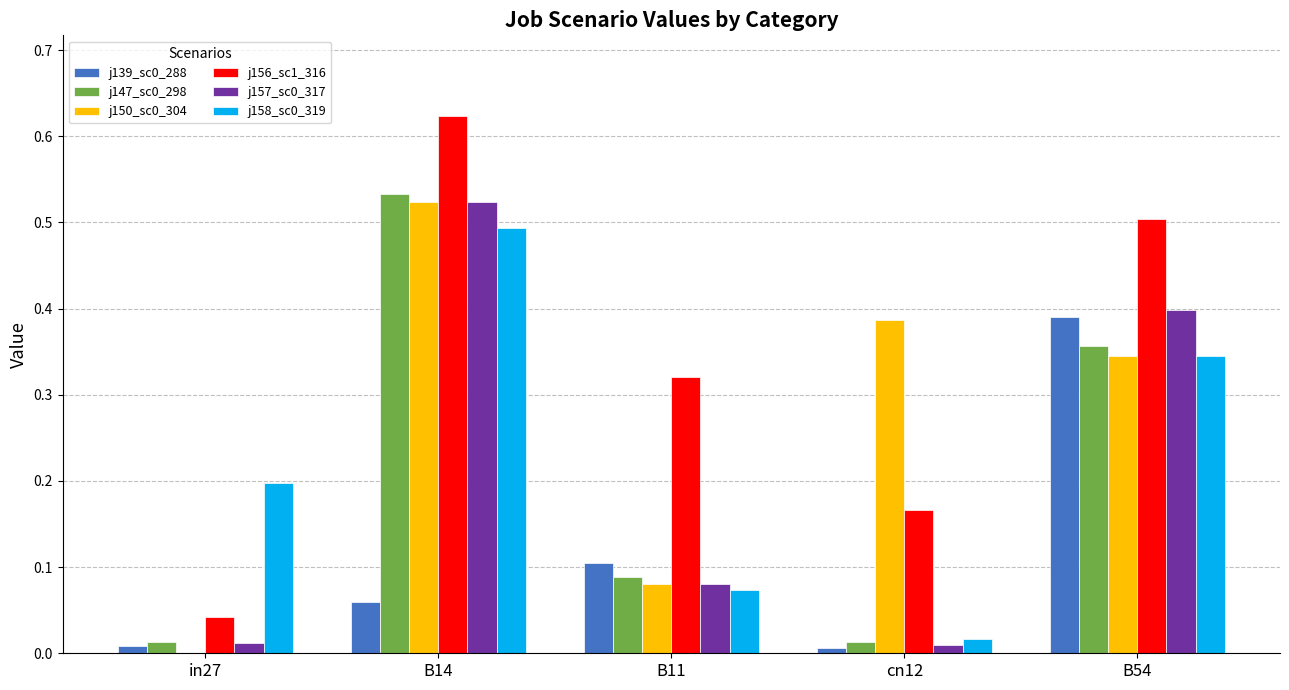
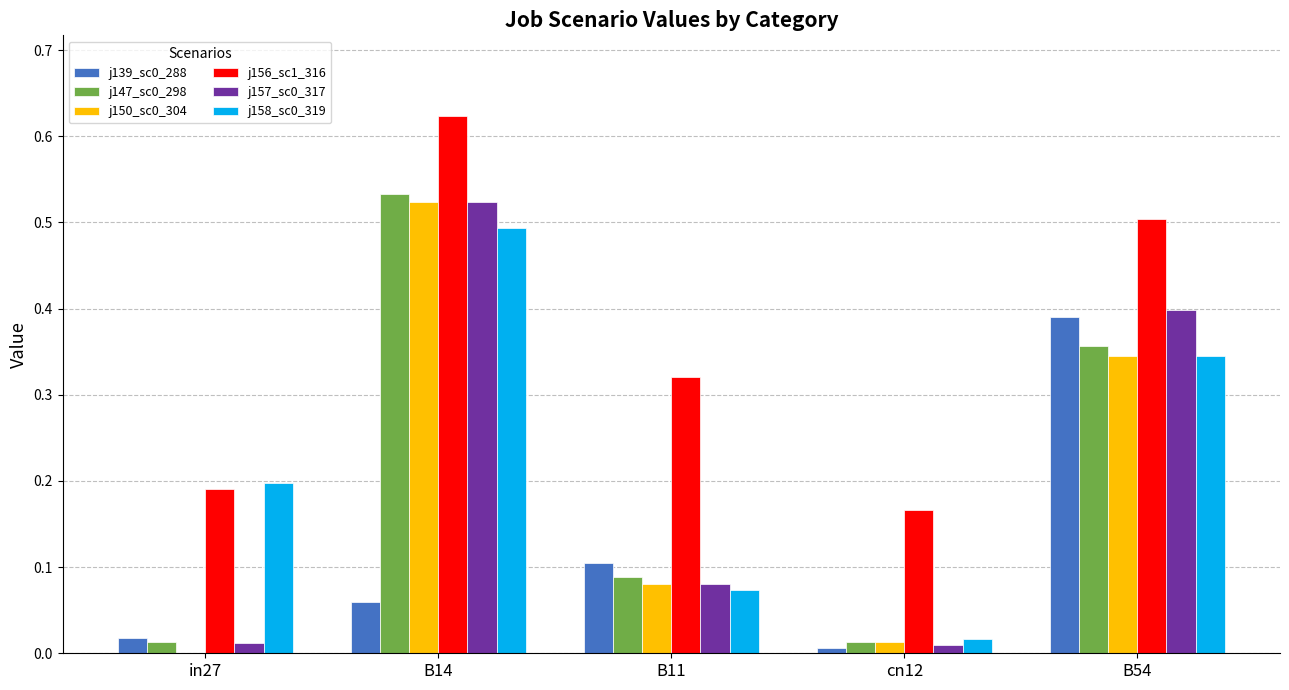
j139_sc0_288, in27: 0.01 -> 0.02
j156_sc1_316, in27: 0.04 -> 0.19
j150_sc0_304, cn12: 0.39 -> 0.01
